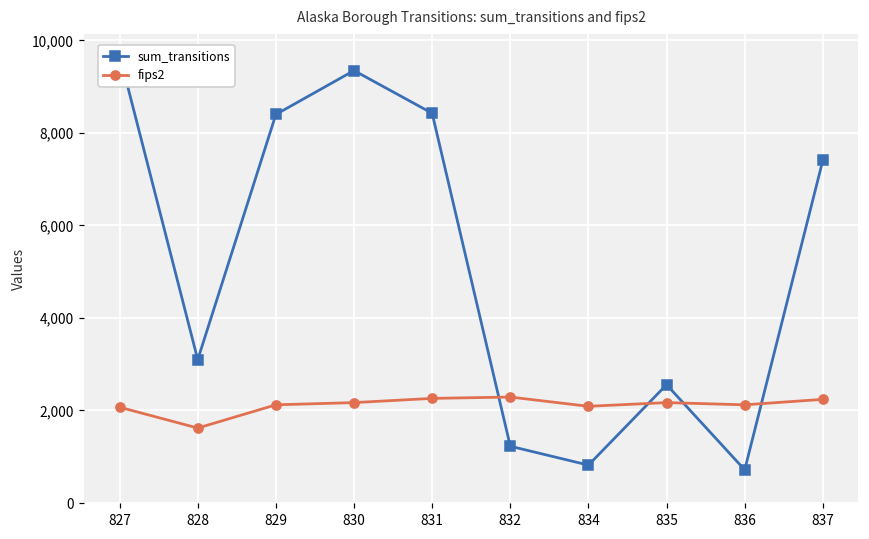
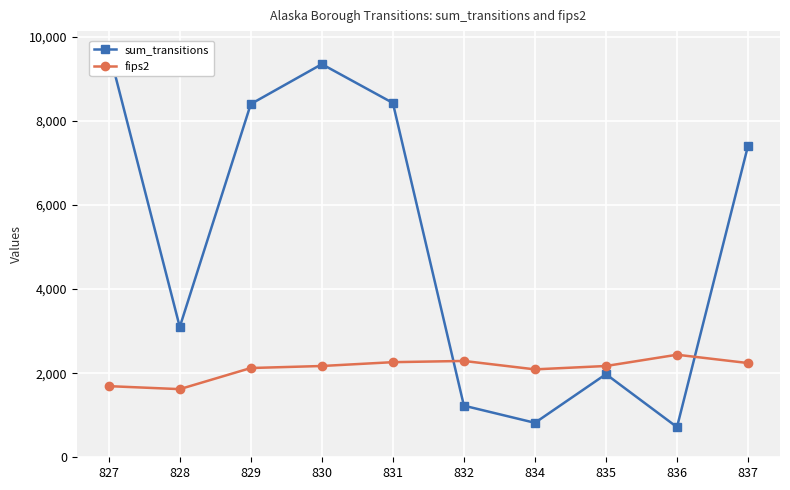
fips2, 827: 2,100 -> 1,700
sum_transitions, 835: 2,600 -> 2,000
fips2, 836: 2,100 -> 2,400
